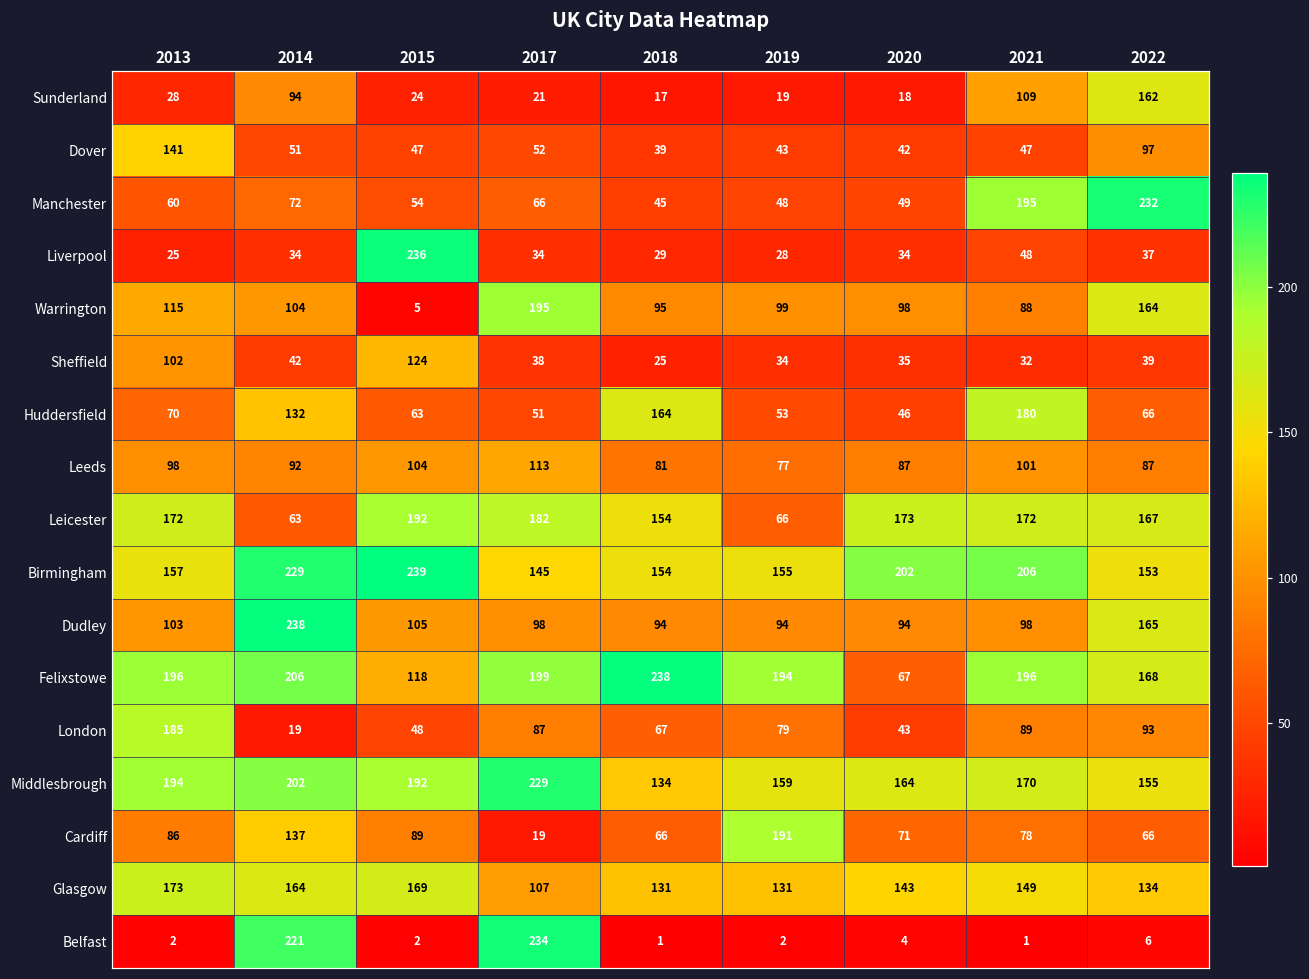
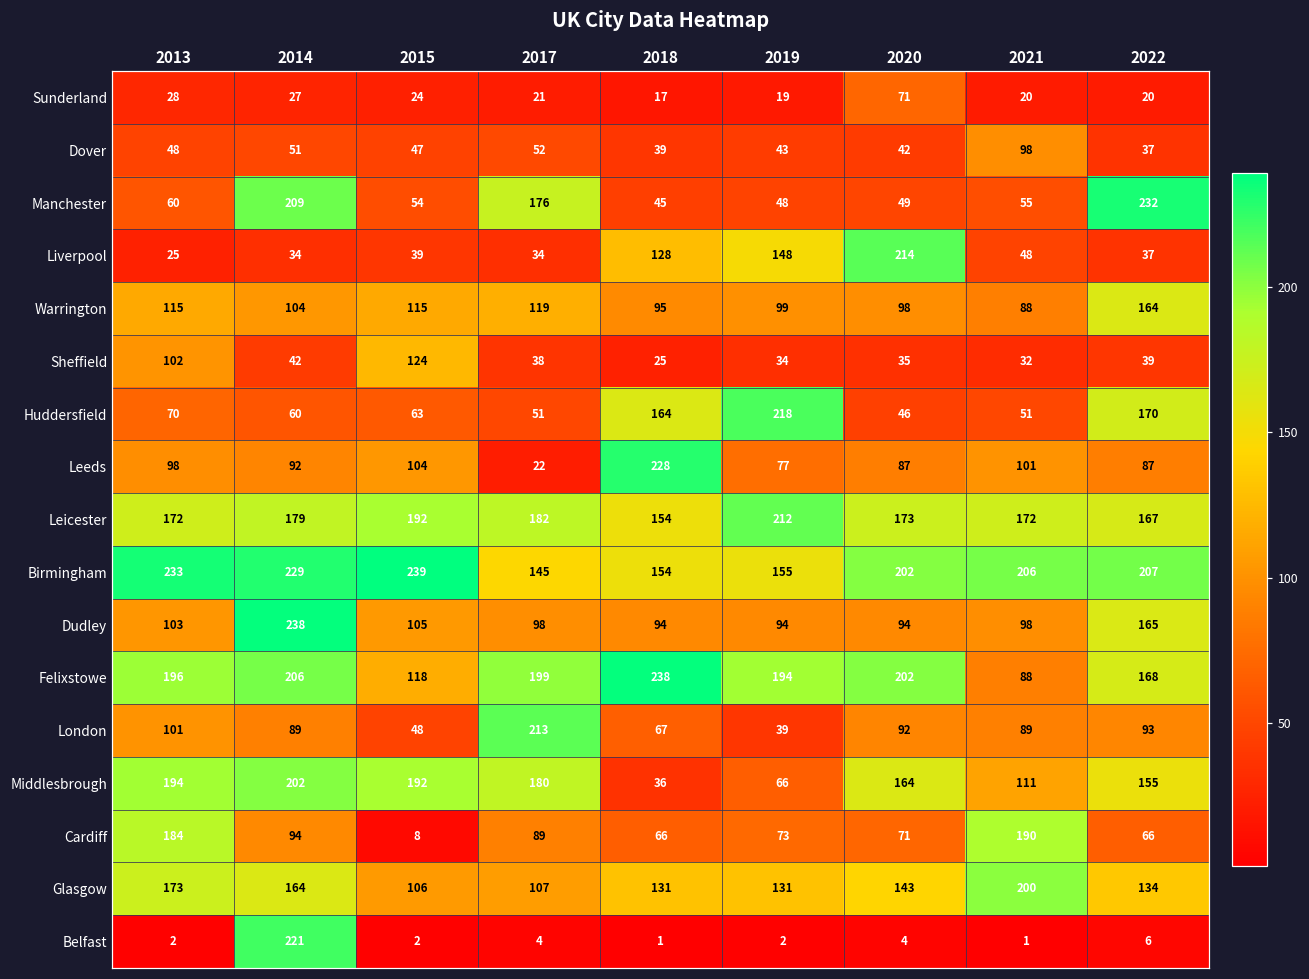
Sunderland, 2014: 94 -> 27
Sunderland, 2020: 18 -> 71
Sunderland, 2021: 109 -> 20
Sunderland, 2022: 162 -> 20
Dover, 2013: 141 -> 48
Dover, 2021: 47 -> 98
Dover, 2022: 97 -> 37
Manchester, 2014: 72 -> 209
Manchester, 2017: 66 -> 176
Manchester, 2021: 195 -> 55
Liverpool, 2015: 236 -> 39
Liverpool, 2018: 29 -> 128
Liverpool, 2019: 28 -> 148
Liverpool, 2020: 34 -> 214
Warrington, 2015: 5 -> 115
Warrington, 2017: 195 -> 119
Huddersfield, 2014: 132 -> 60
Huddersfield, 2019: 53 -> 218
Huddersfield, 2021: 180 -> 51
Huddersfield, 2022: 66 -> 170
Leeds, 2017: 113 -> 22
Leeds, 2018: 81 -> 228
Leicester, 2014: 63 -> 179
Leicester, 2019: 66 -> 212
Birmingham, 2013: 157 -> 233
Birmingham, 2022: 153 -> 207
Felixstowe, 2020: 67 -> 202
Felixstowe, 2021: 196 -> 88
London, 2013: 185 -> 101
London, 2014: 19 -> 89
London, 2017: 87 -> 213
London, 2019: 79 -> 39
London, 2020: 43 -> 92
Middlesbrough, 2017: 229 -> 180
Middlesbrough, 2018: 134 -> 36
Middlesbrough, 2019: 159 -> 66
Middlesbrough, 2021: 170 -> 111
Cardiff, 2013: 86 -> 184
Cardiff, 2014: 137 -> 94
Cardiff, 2015: 89 -> 8
Cardiff, 2017: 19 -> 89
Cardiff, 2019: 191 -> 73
Cardiff, 2021: 78 -> 190
Glasgow, 2015: 169 -> 106
Glasgow, 2021: 149 -> 200
Belfast, 2017: 234 -> 4
